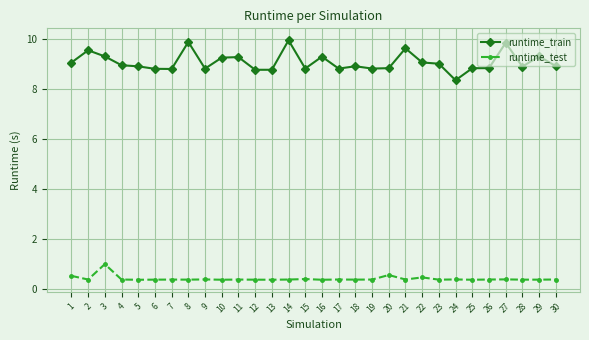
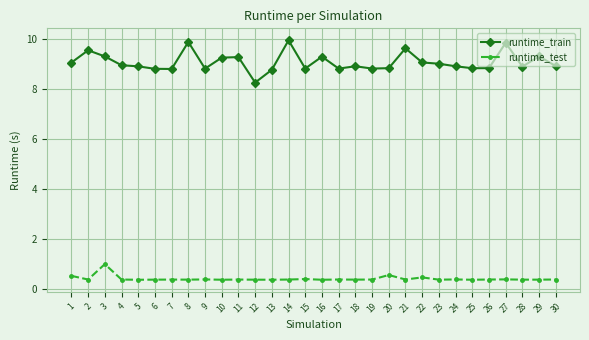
runtime_train, 12: 8.8 -> 8.3
runtime_train, 24: 8.4 -> 8.9
